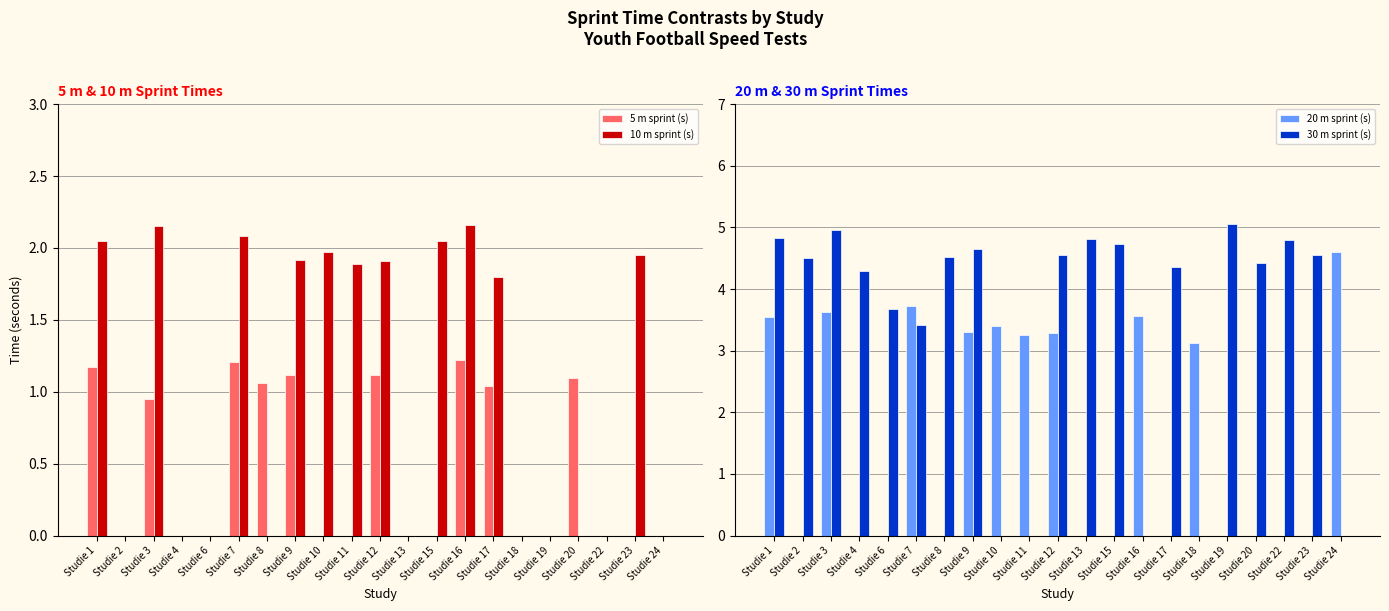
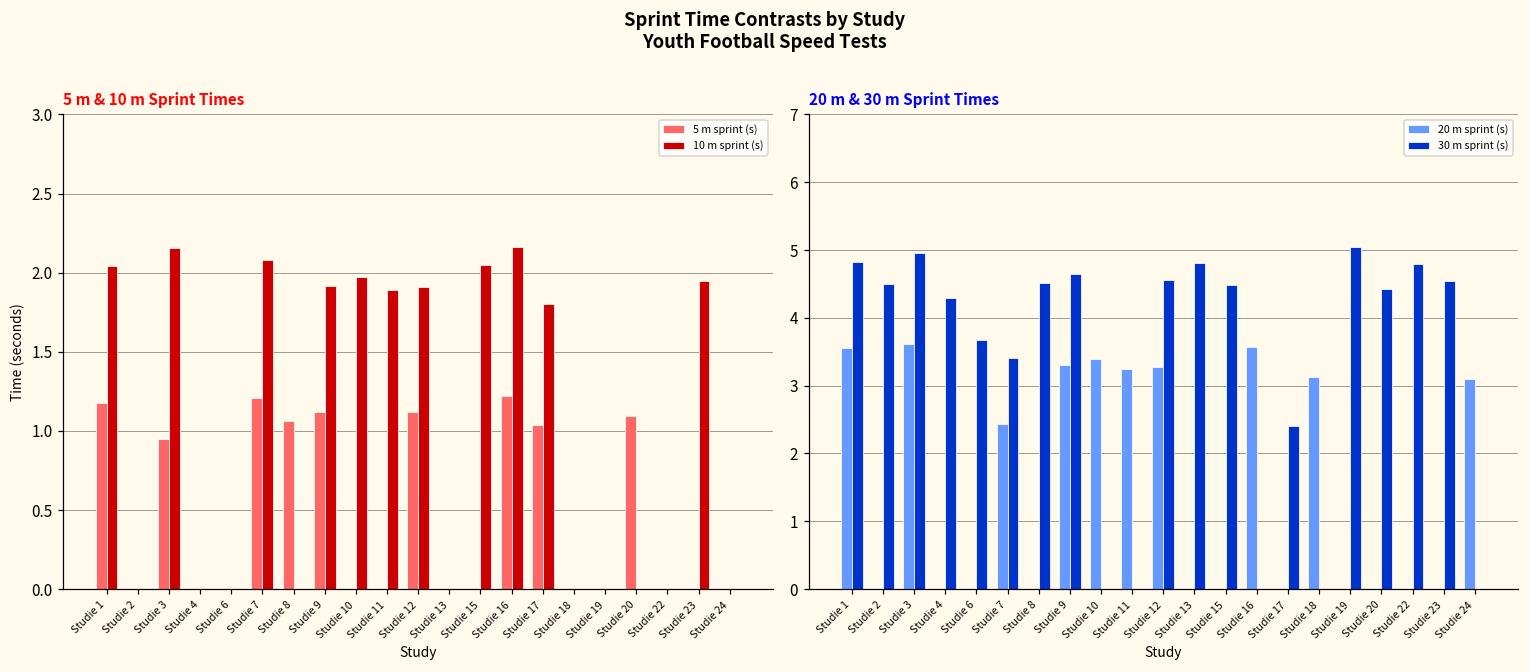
20 m & 30 m Sprint Times, 20 m sprint (s), Studie 7: 3.7 -> 2.4
20 m & 30 m Sprint Times, 30 m sprint (s), Studie 15: 4.7 -> 4.5
20 m & 30 m Sprint Times, 30 m sprint (s), Studie 17: 4.4 -> 2.4
20 m & 30 m Sprint Times, 20 m sprint (s), Studie 24: 4.6 -> 3.1
